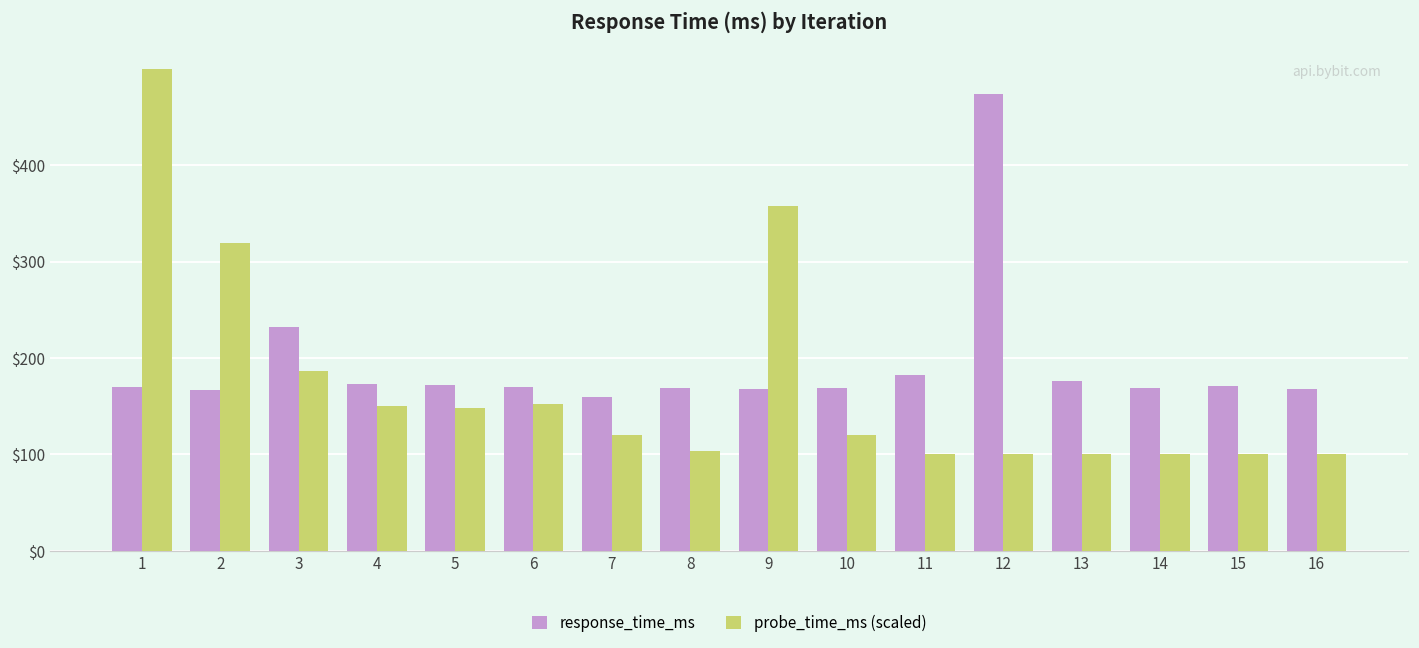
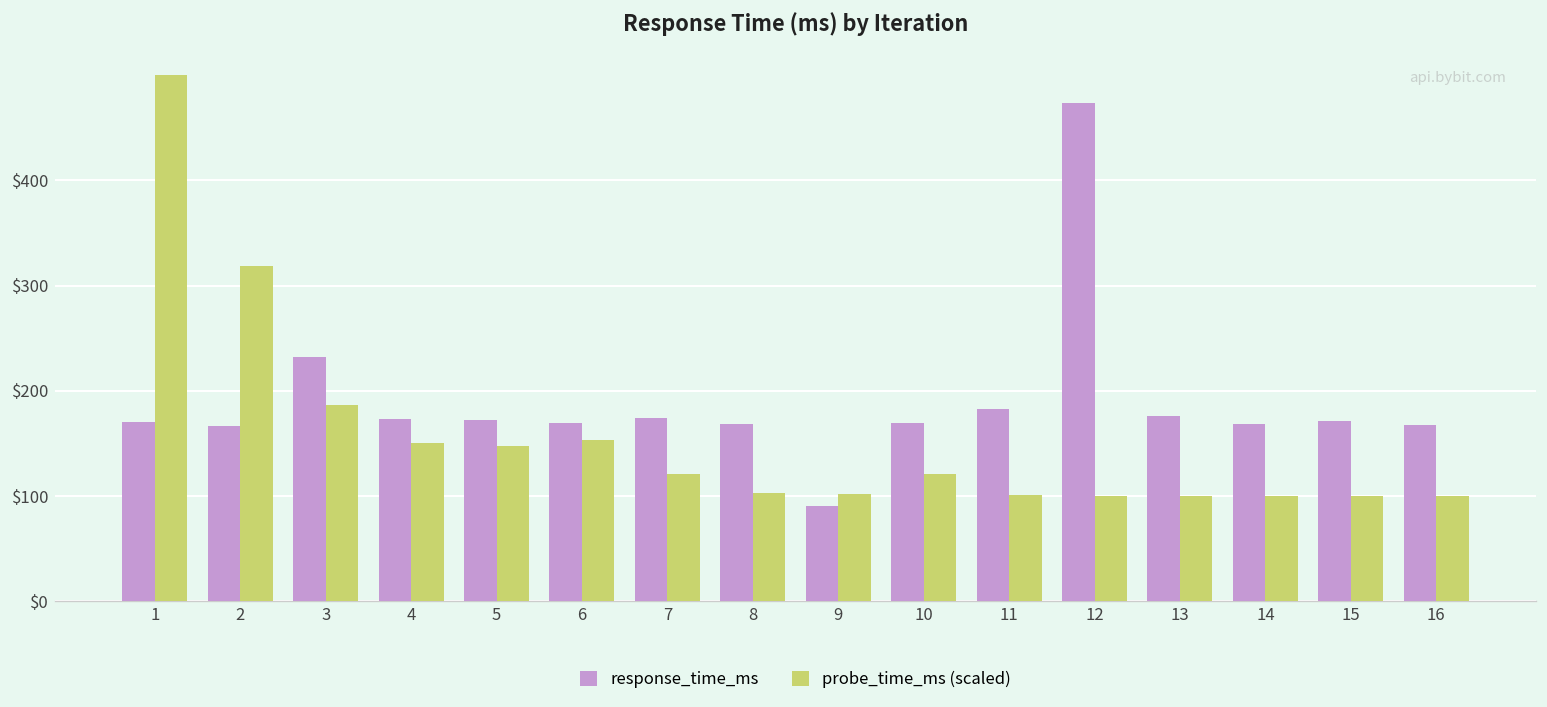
response_time_ms, 7: $160 -> $170
response_time_ms, 9: $170 -> $90
probe_time_ms (scaled), 9: $360 -> $100
